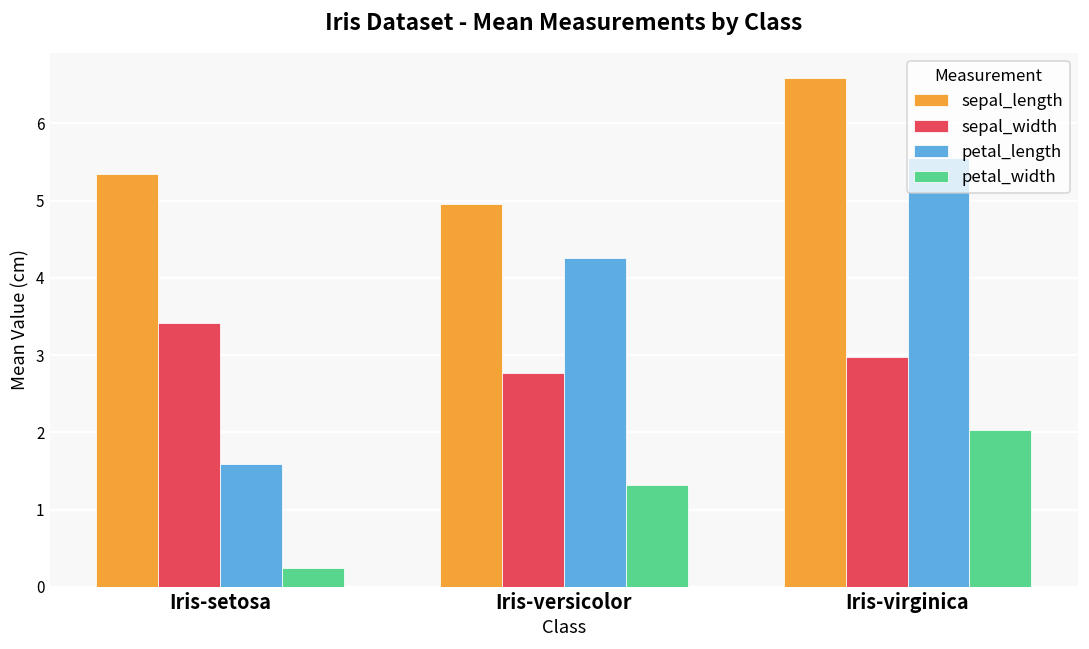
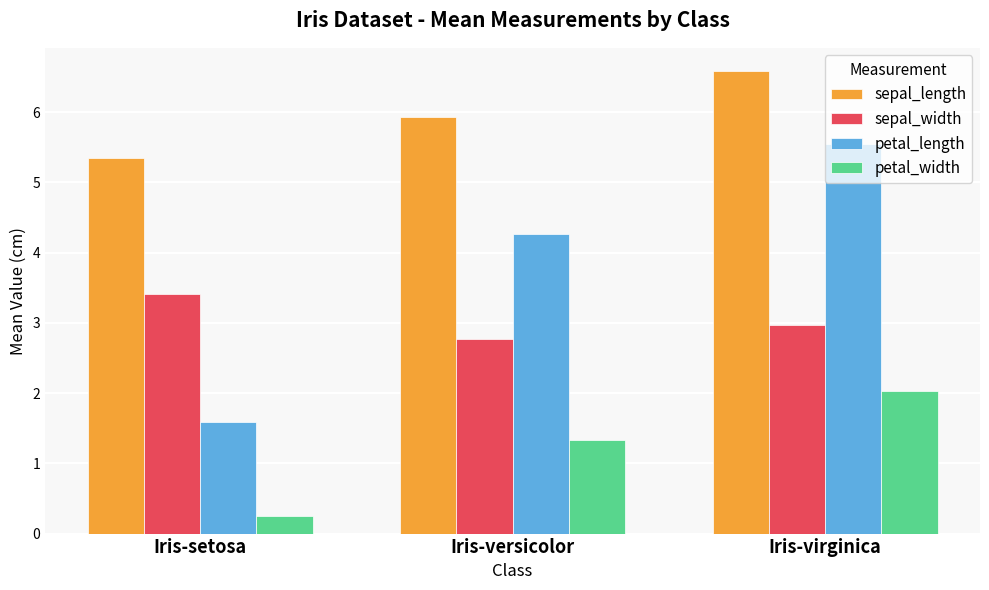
sepal_length, Iris-versicolor: 5.0 -> 5.9
